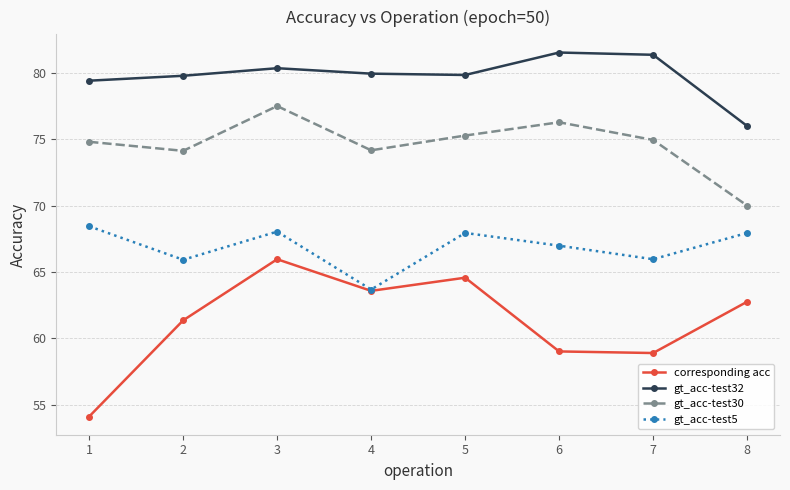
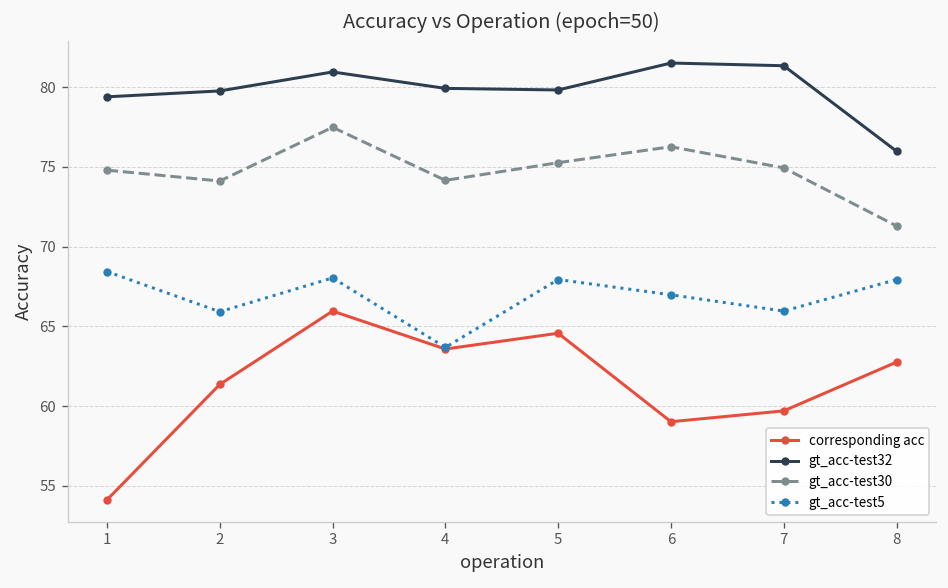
gt_acc-test32, 3: 80.3 -> 81.0
corresponding acc, 7: 58.9 -> 59.7
gt_acc-test30, 8: 70.0 -> 71.3
